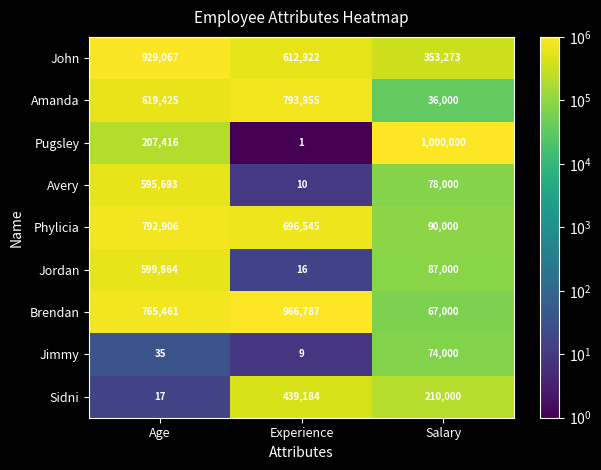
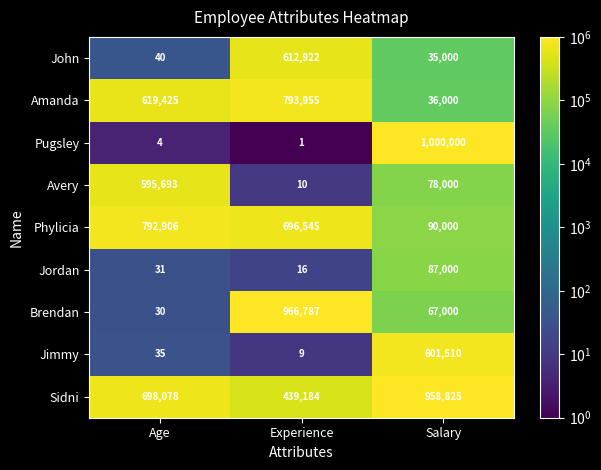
John, Age: 929,067 -> 40
John, Salary: 353,273 -> 35,000
Pugsley, Age: 207,416 -> 4
Jordan, Age: 599,864 -> 31
Brendan, Age: 765,461 -> 30
Jimmy, Salary: 74,000 -> 801,510
Sidni, Age: 17 -> 698,078
Sidni, Salary: 210,000 -> 958,825
